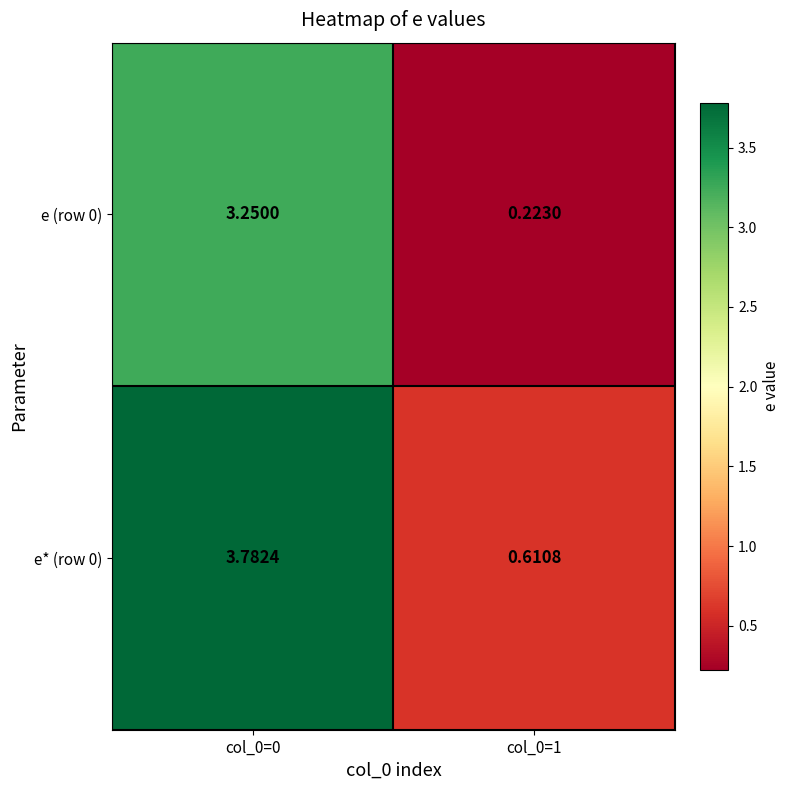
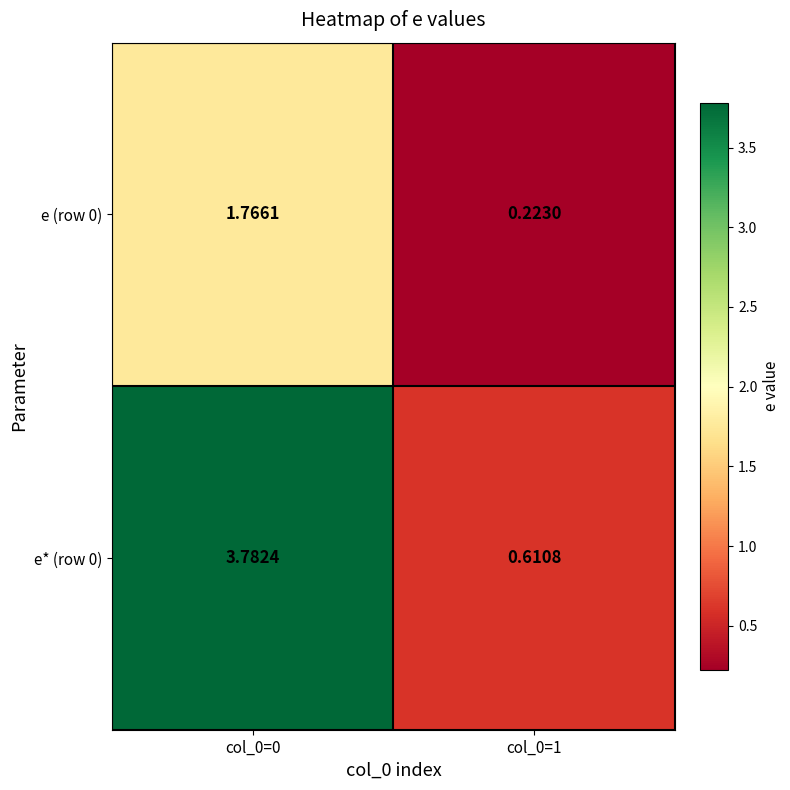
e (row 0), col_0=0: 3.2500 -> 1.7661
